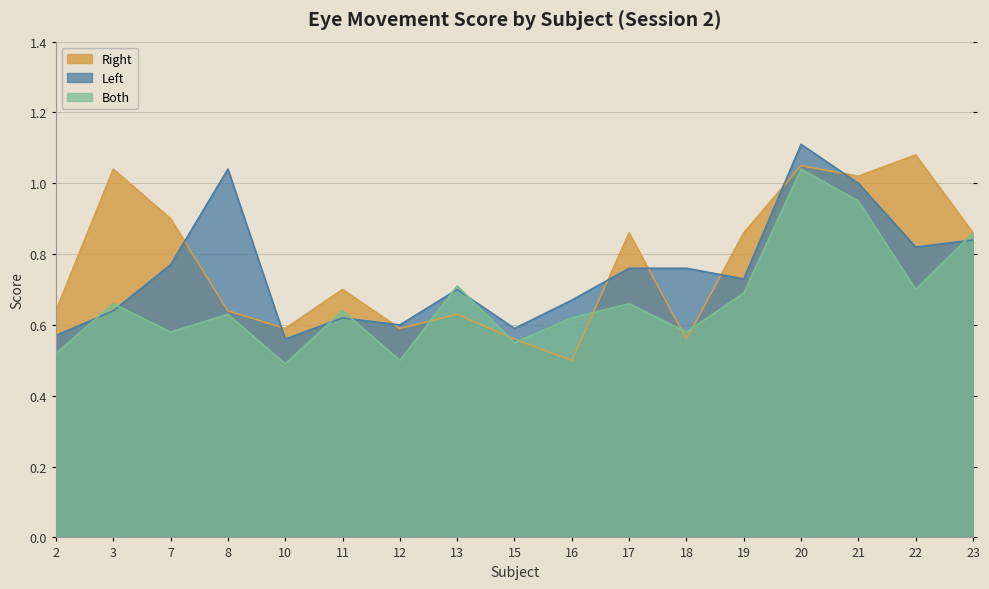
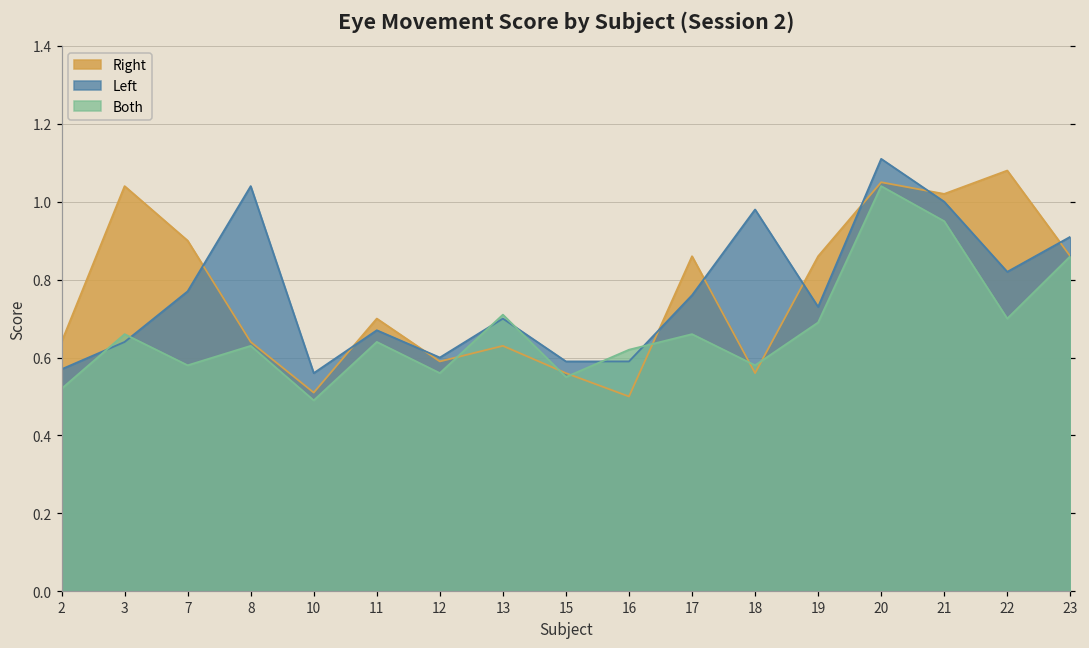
Right, 10: 0.59 -> 0.51
Left, 11: 0.62 -> 0.67
Both, 12: 0.50 -> 0.56
Left, 16: 0.67 -> 0.59
Left, 18: 0.76 -> 0.98
Left, 23: 0.84 -> 0.91
